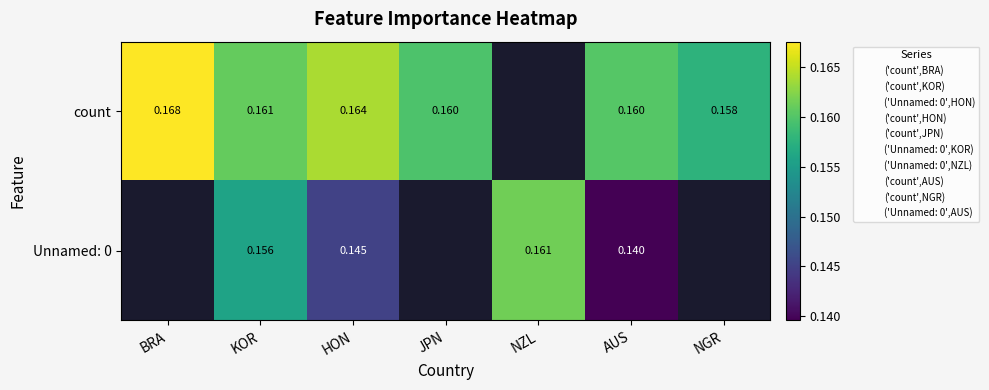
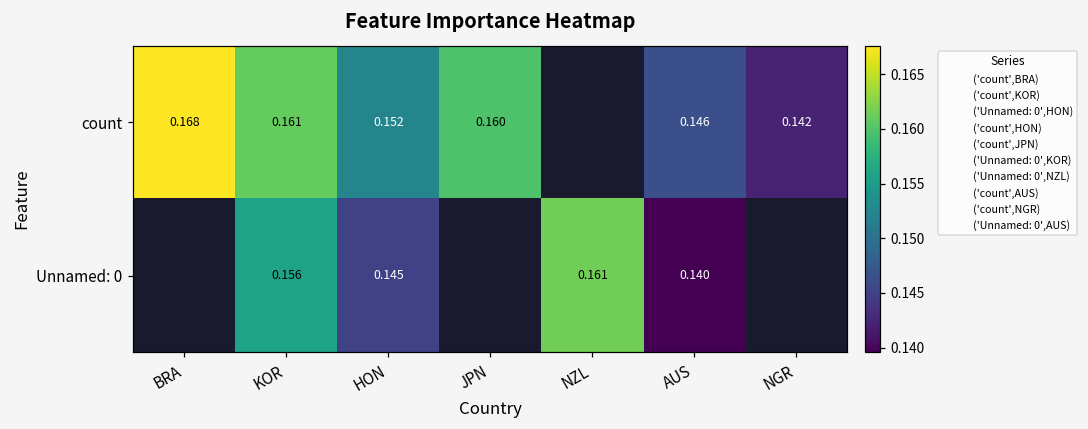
count, HON: 0.164 -> 0.152
count, AUS: 0.160 -> 0.146
count, NGR: 0.158 -> 0.142
